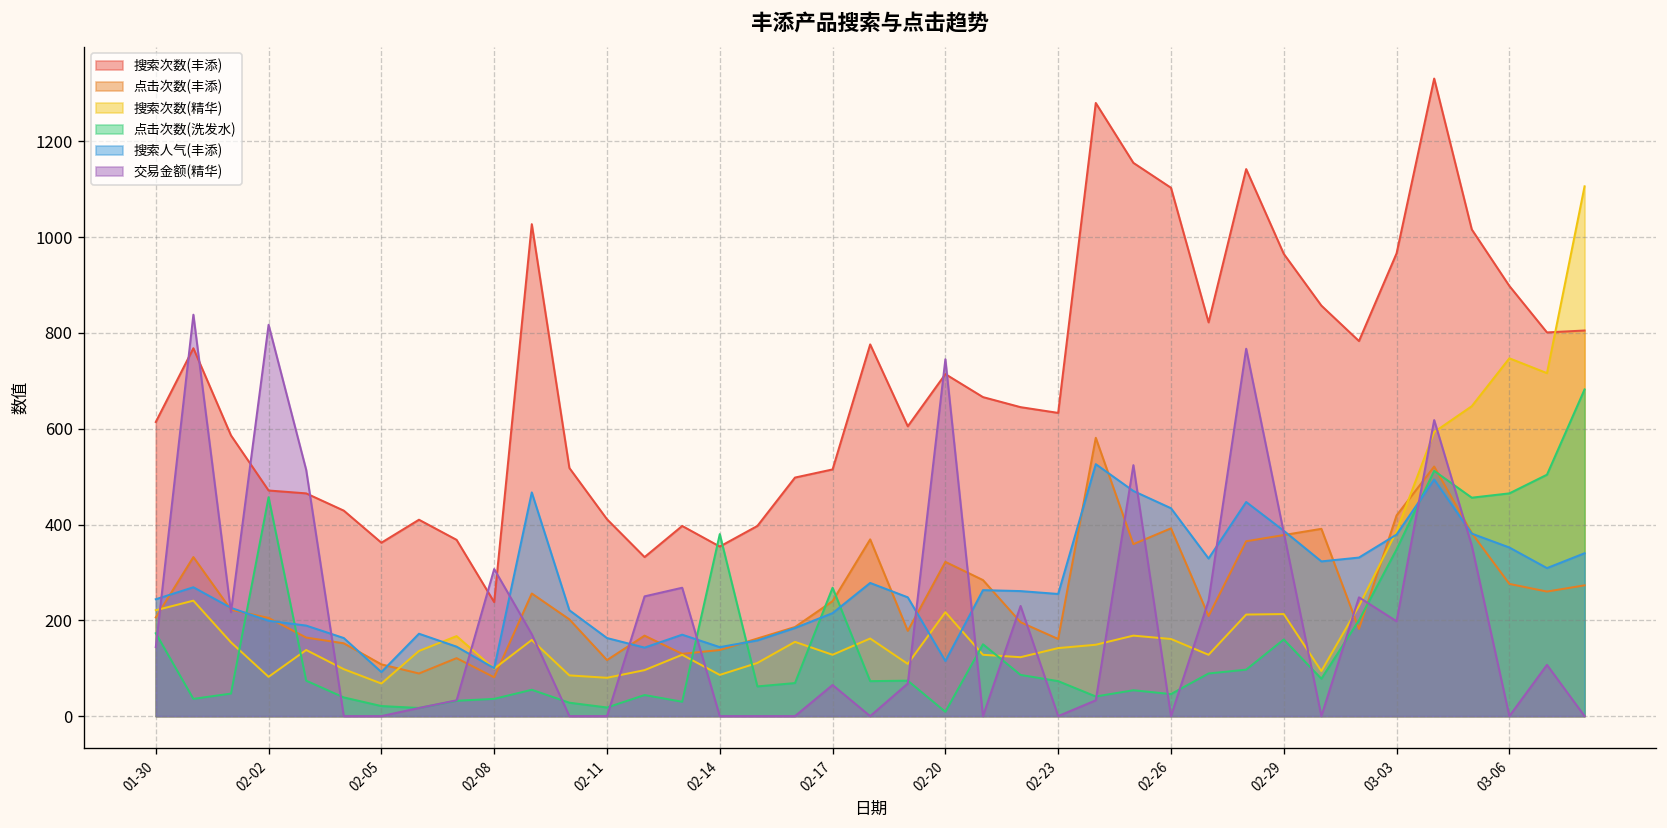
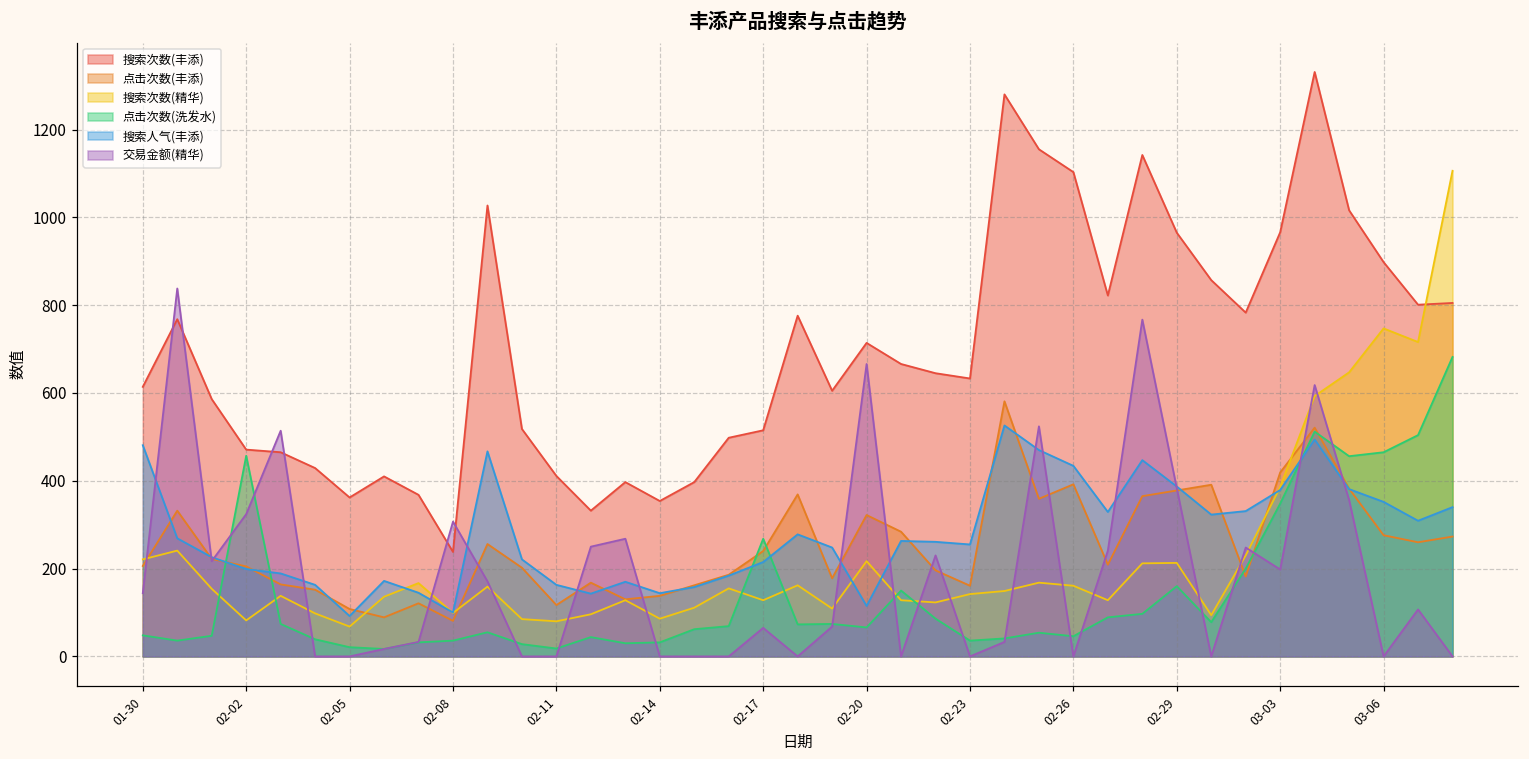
点击次数(洗发水), 01-30: 170 -> 50
搜索人气(丰添), 01-30: 240 -> 480
交易金额(精华), 02-02: 820 -> 320
点击次数(洗发水), 02-14: 380 -> 30
点击次数(洗发水), 02-20: 10 -> 70
交易金额(精华), 02-20: 750 -> 670
点击次数(洗发水), 02-23: 70 -> 40
